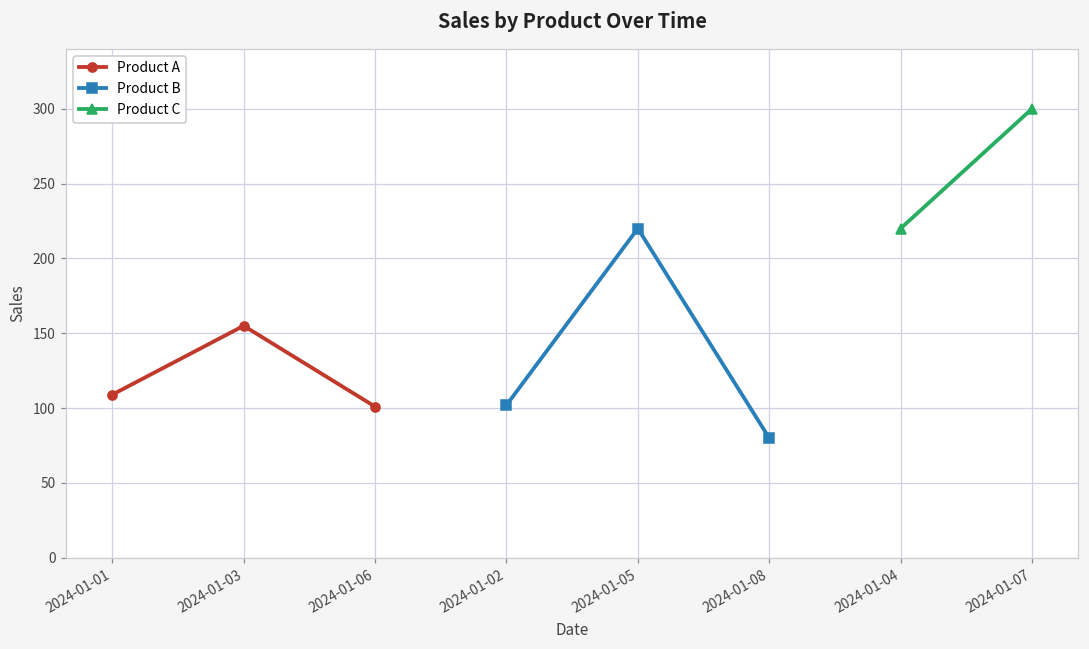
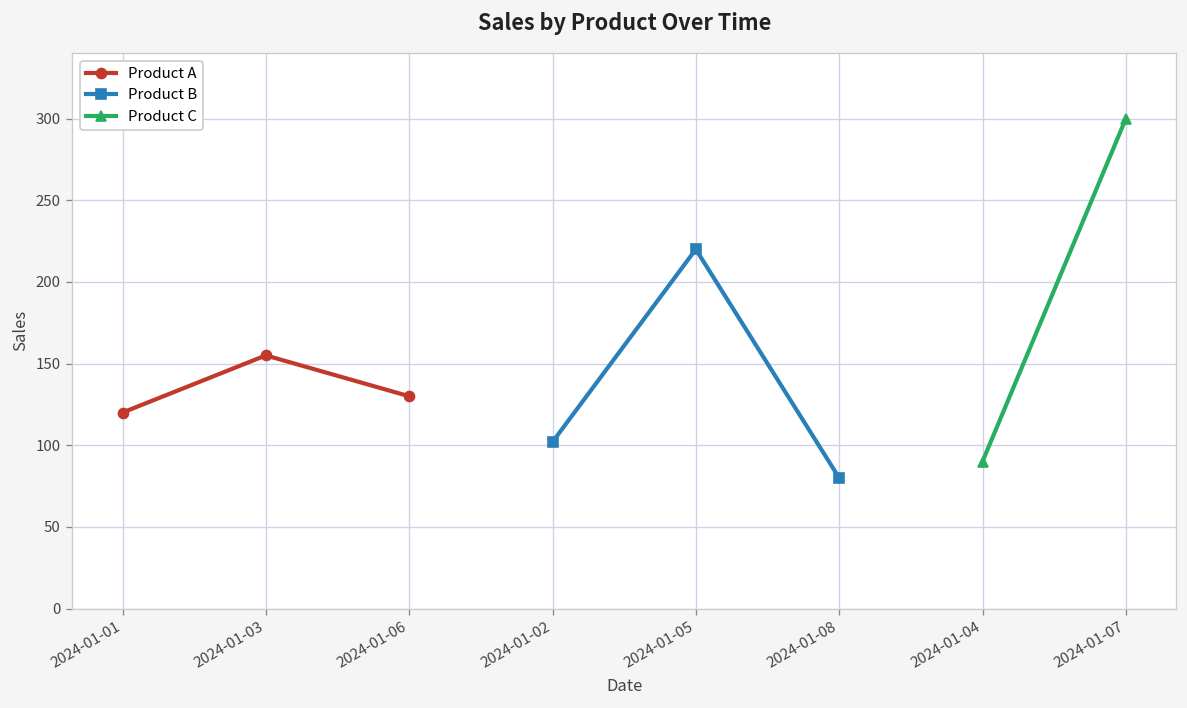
Product A, 2024-01-01: 109 -> 120
Product A, 2024-01-06: 101 -> 130
Product C, 2024-01-04: 220 -> 90
